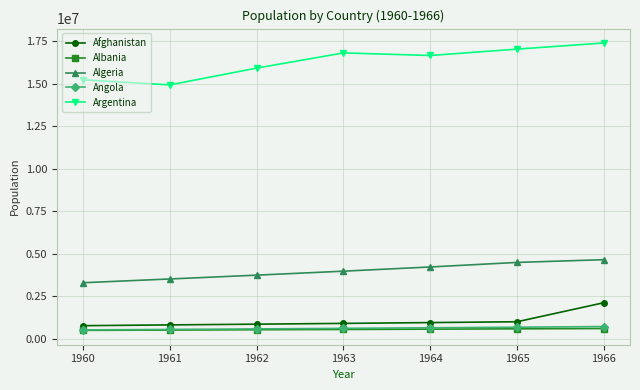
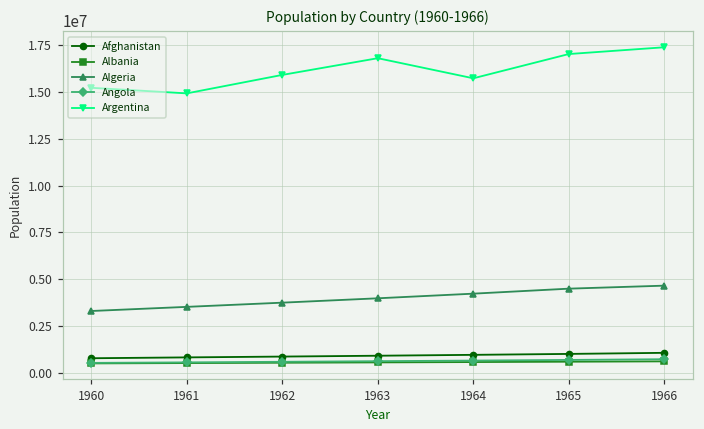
Argentina, 1964: 16700000 -> 15700000
Afghanistan, 1966: 2100000 -> 1100000
